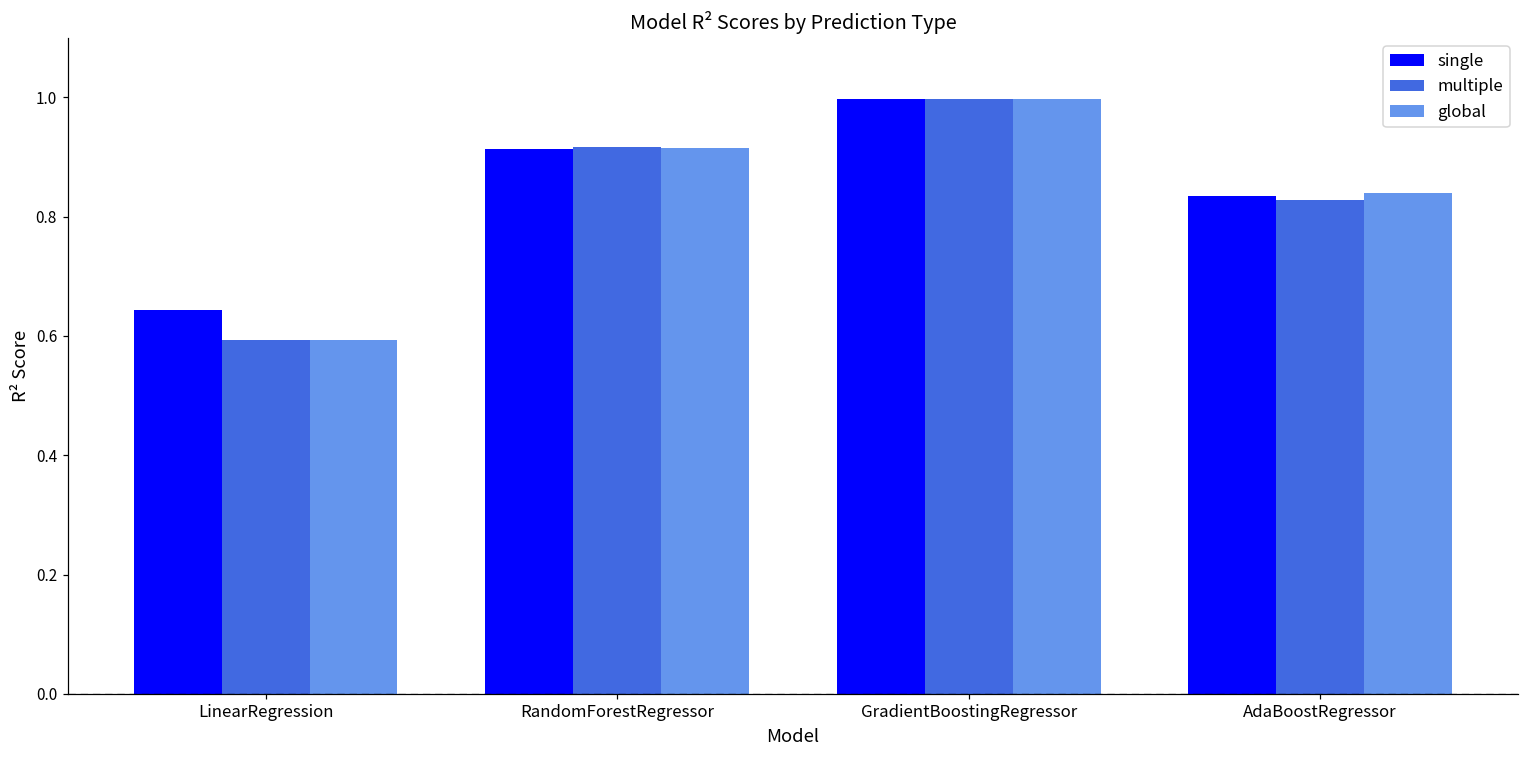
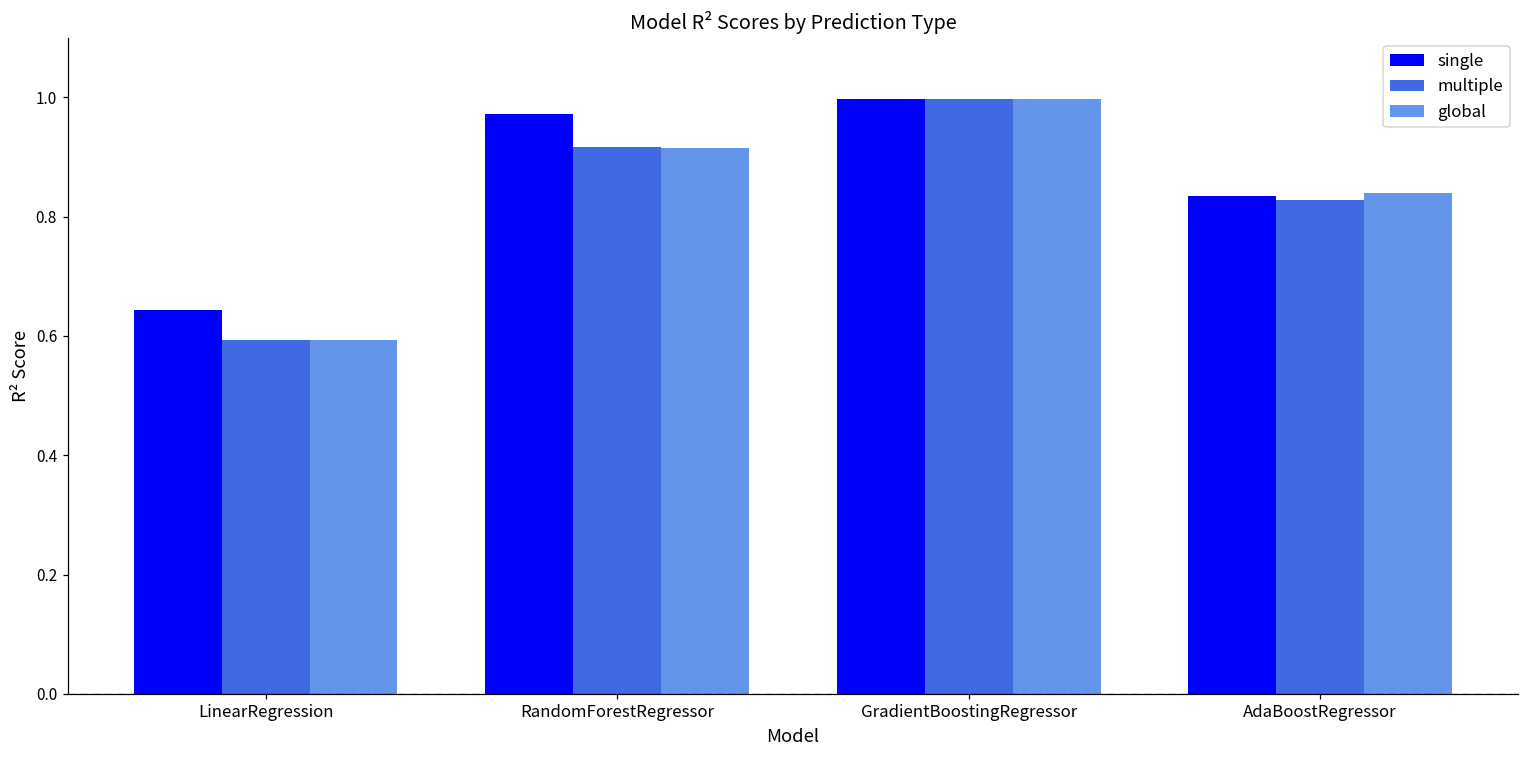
single, RandomForestRegressor: 0.91 -> 0.97
